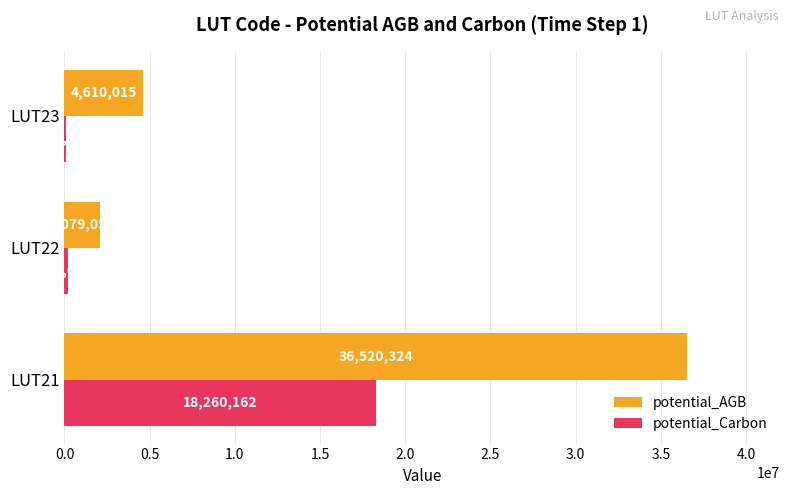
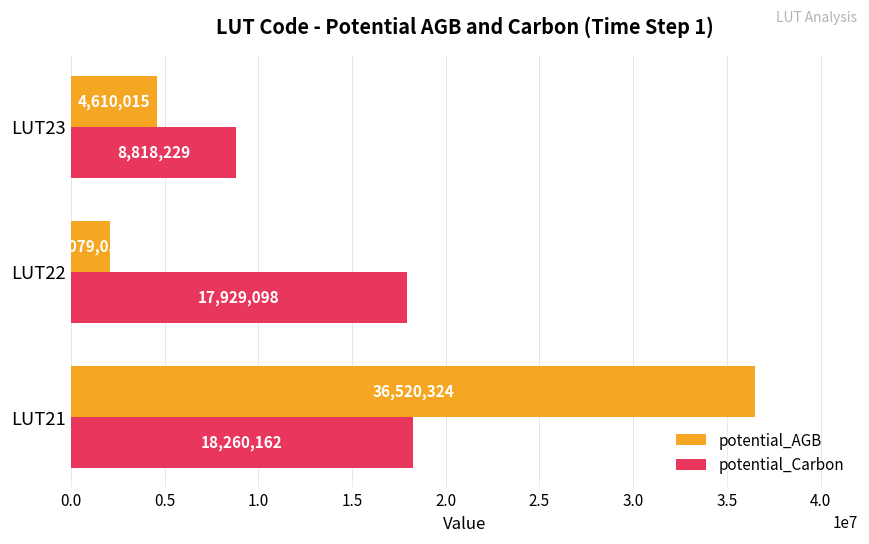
potential_Carbon, LUT23: 100000 -> 8800000
potential_Carbon, LUT22: 200000 -> 17900000
